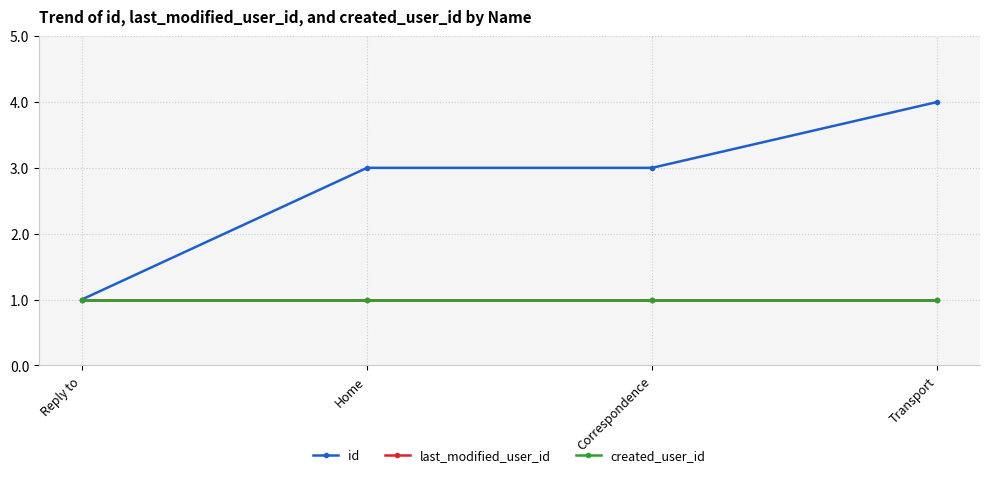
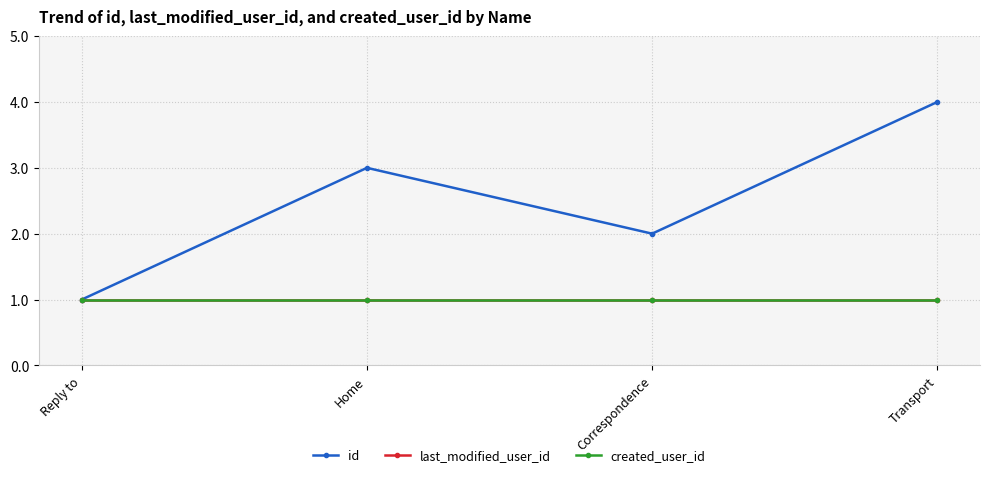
id, Correspondence: 3 -> 2
